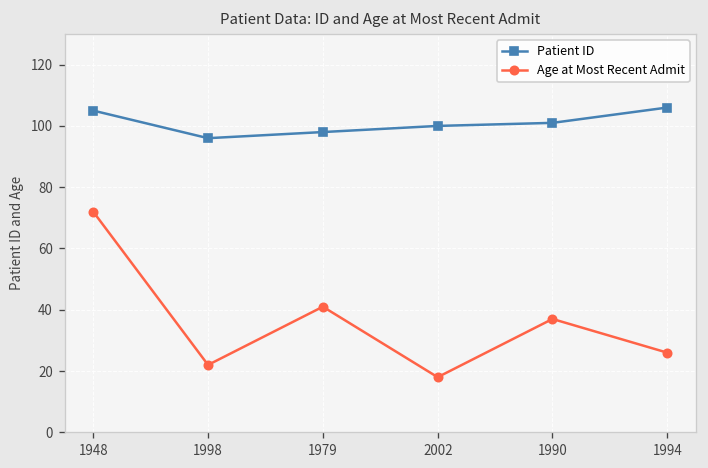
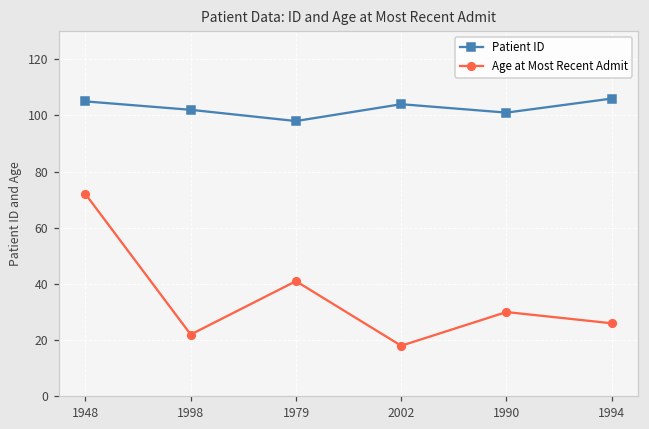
Patient ID, 1998: 96 -> 102
Patient ID, 2002: 100 -> 104
Age at Most Recent Admit, 1990: 37 -> 30
